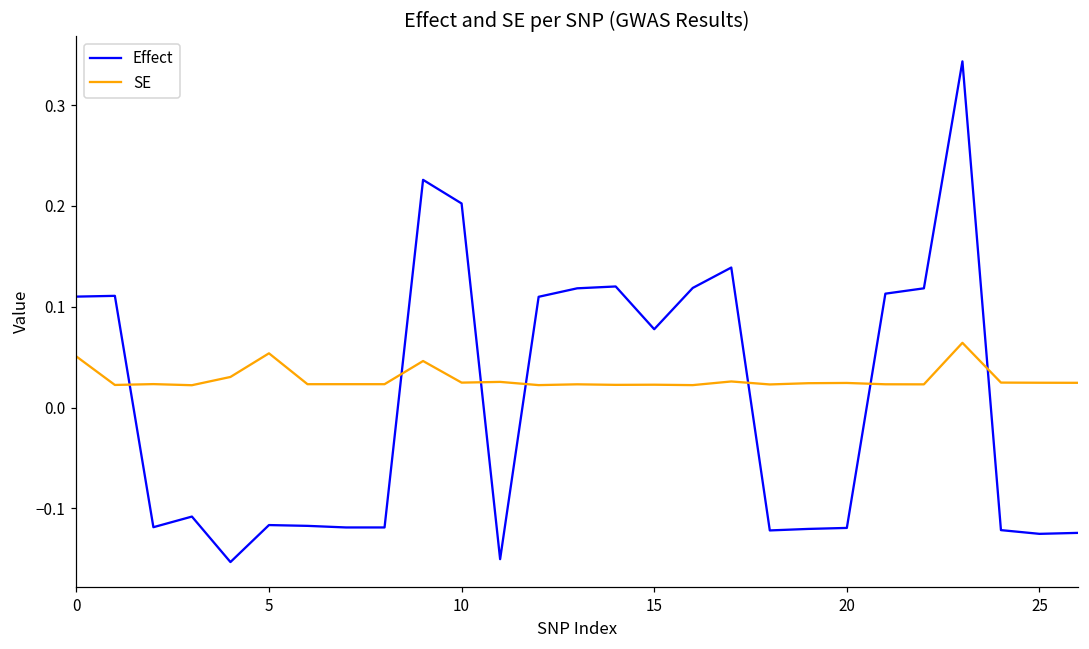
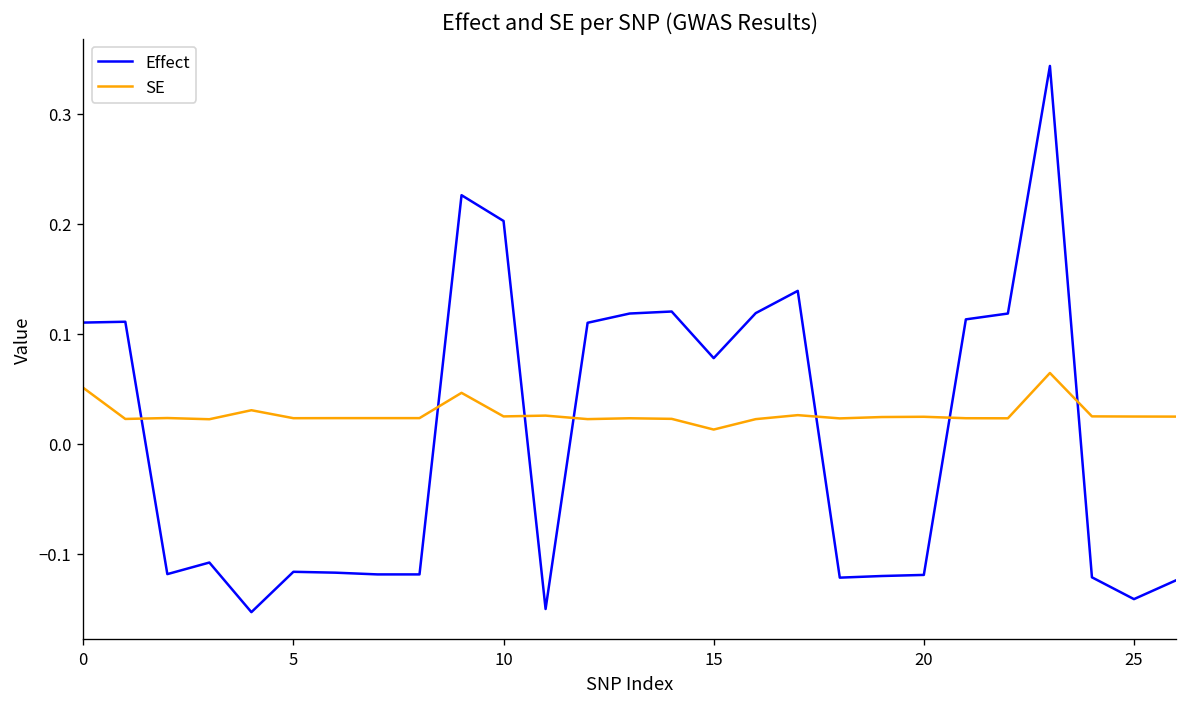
SE, 5: 0.05 -> 0.02
SE, 15: 0.02 -> 0.01
Effect, 25: -0.13 -> -0.14
